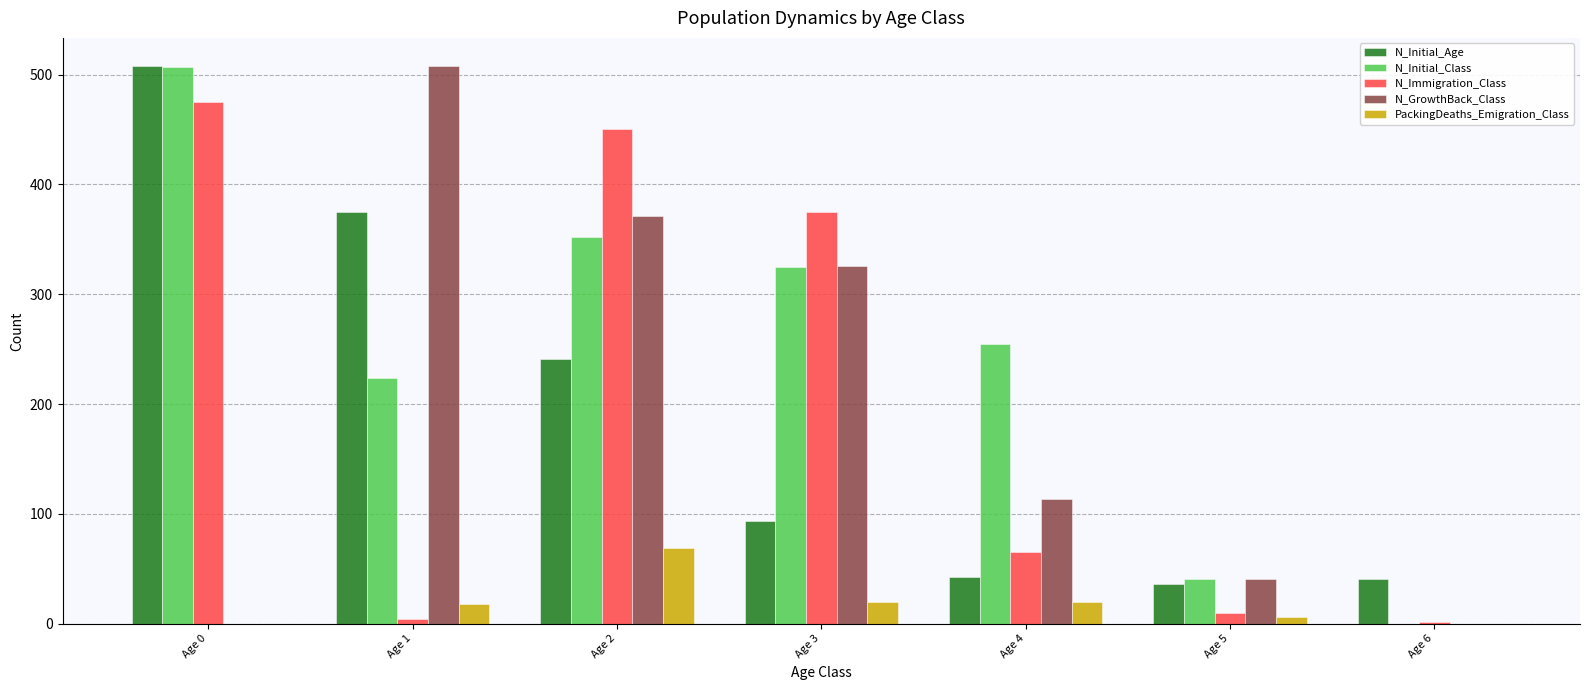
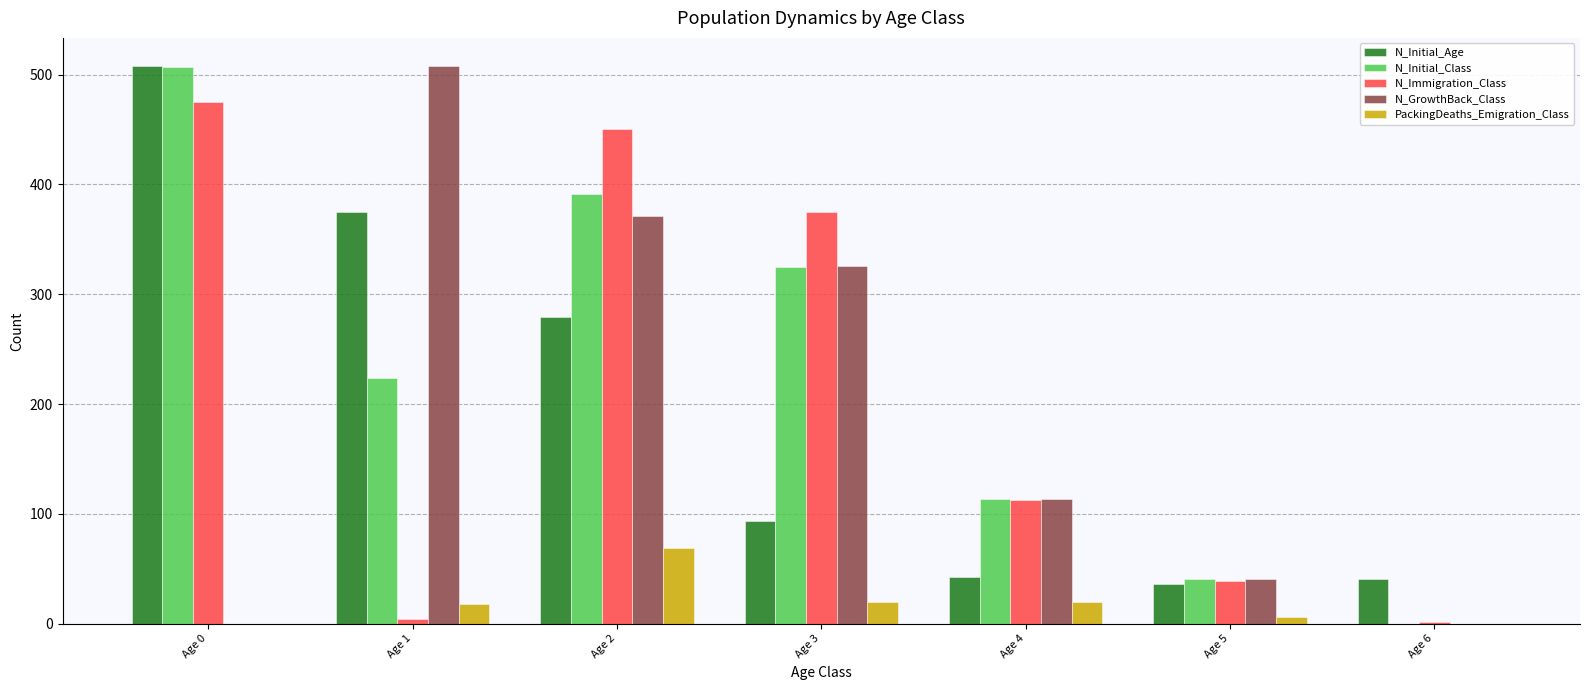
N_Initial_Age, Age 2: 241 -> 279
N_Initial_Class, Age 2: 352 -> 391
N_Initial_Class, Age 4: 255 -> 114
N_Immigration_Class, Age 4: 65 -> 113
N_Immigration_Class, Age 5: 10 -> 39
